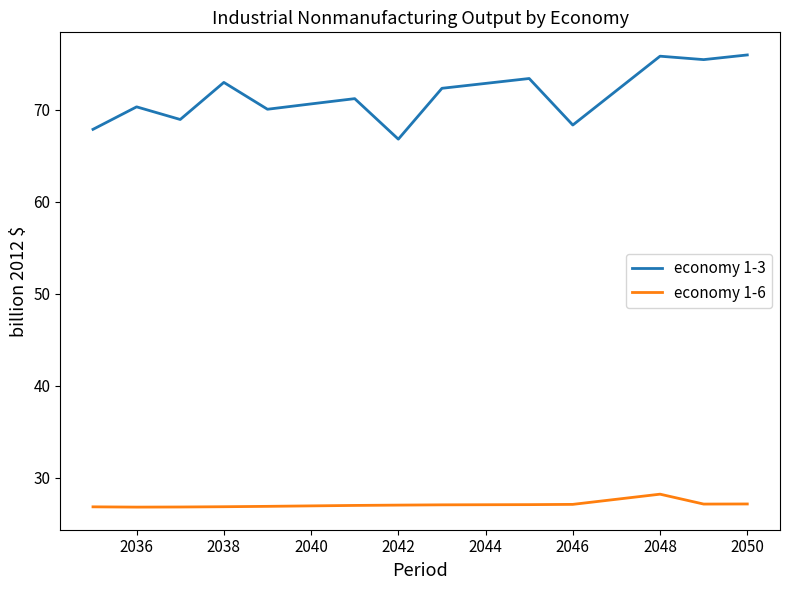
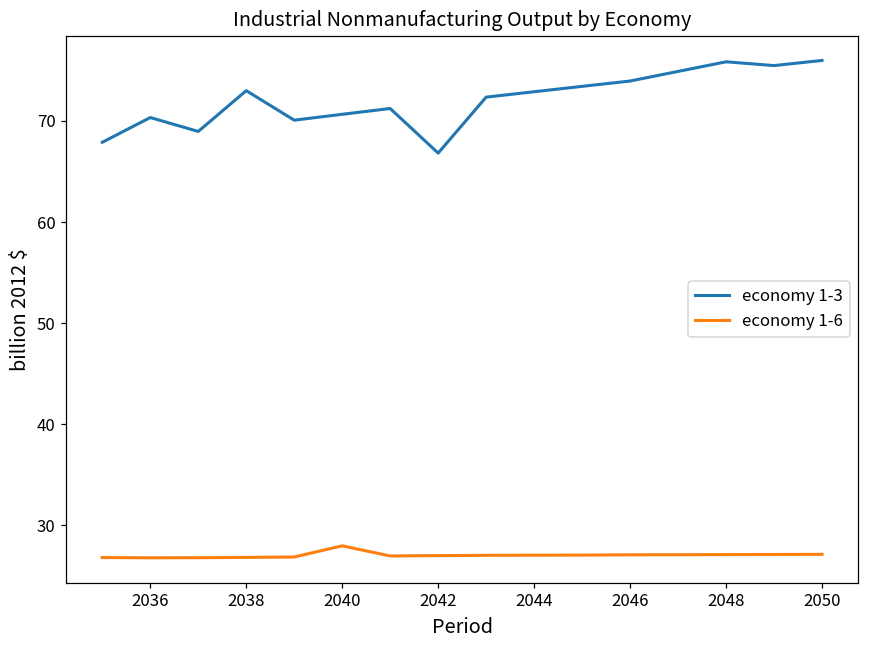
economy 1-6, 2040: 27 -> 28
economy 1-3, 2046: 68 -> 74
economy 1-6, 2048: 28 -> 27
